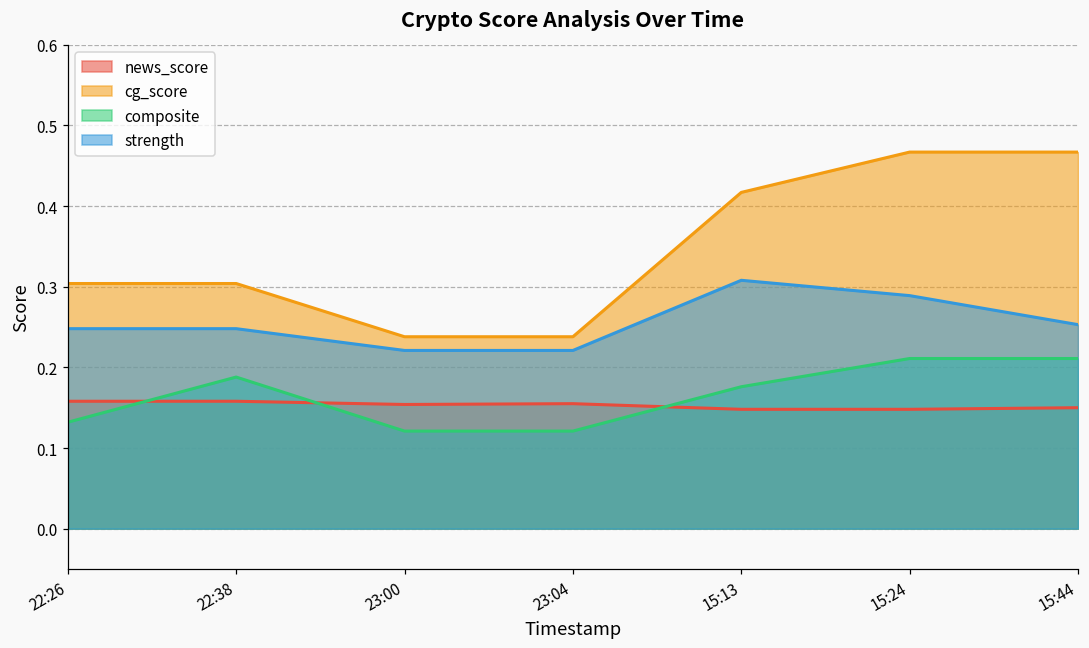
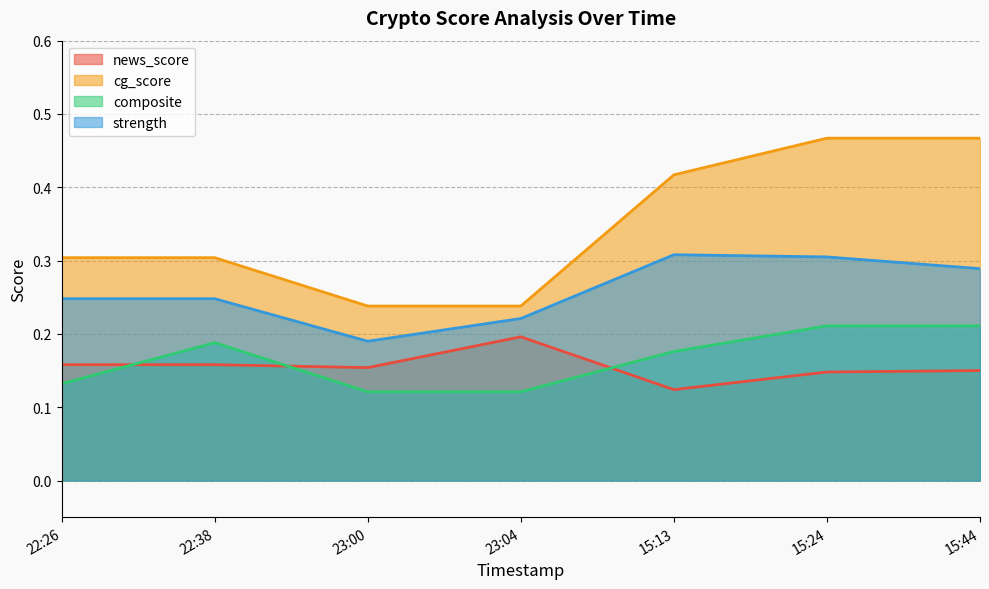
strength, 23:00: 0.22 -> 0.19
news_score, 23:04: 0.16 -> 0.20
news_score, 15:13: 0.15 -> 0.12
strength, 15:24: 0.29 -> 0.31
strength, 15:44: 0.25 -> 0.29
